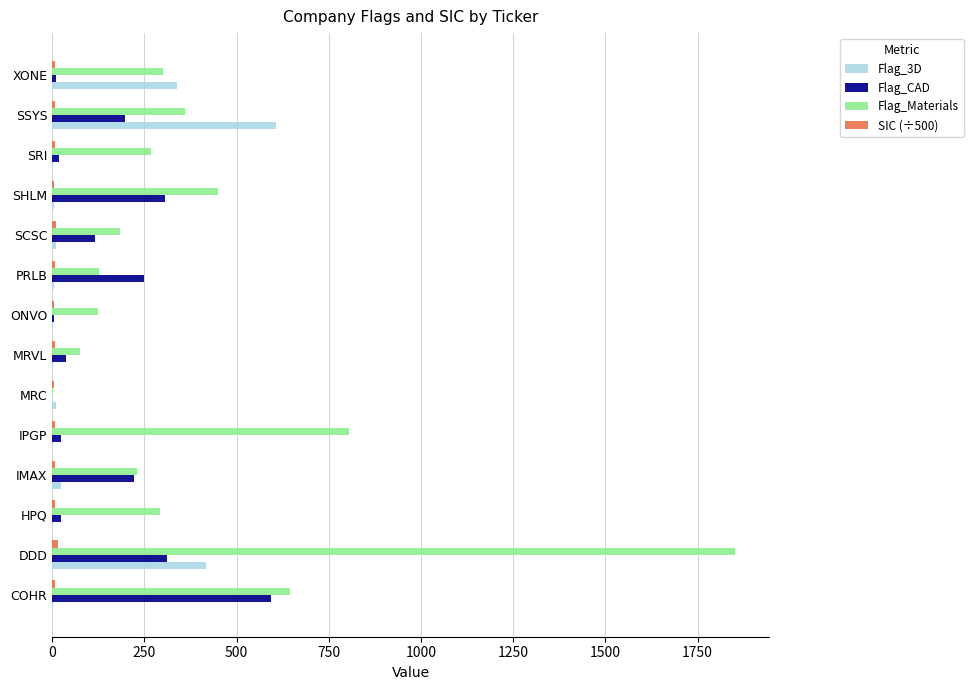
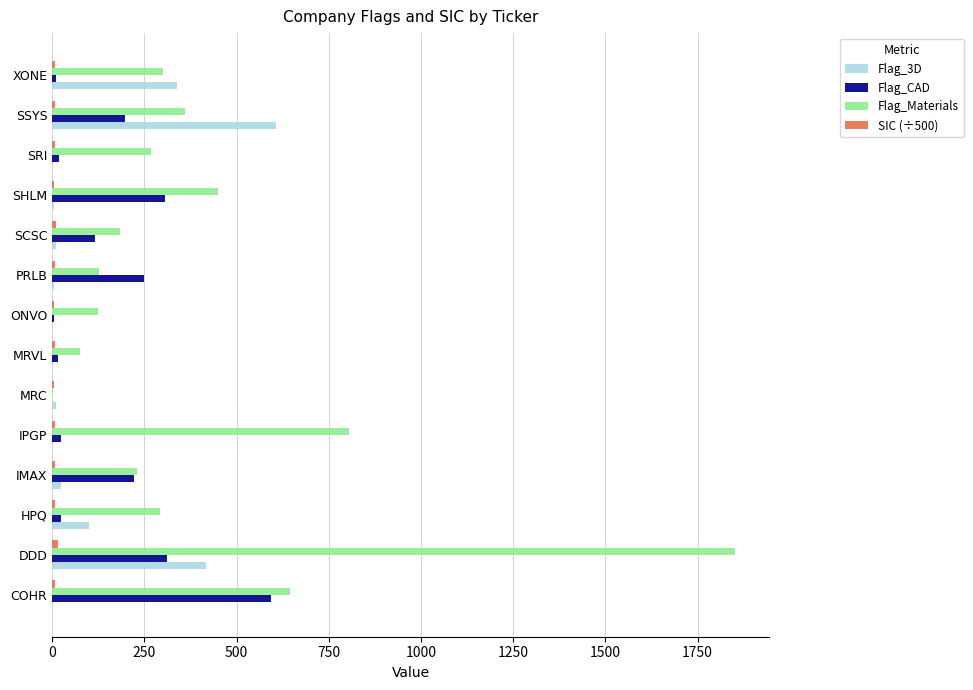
Flag_CAD, MRVL: 40 -> 20
Flag_3D, HPQ: 0 -> 100
